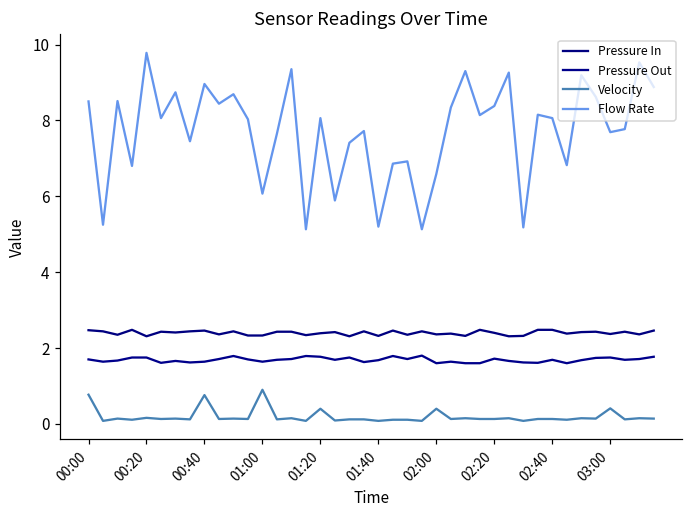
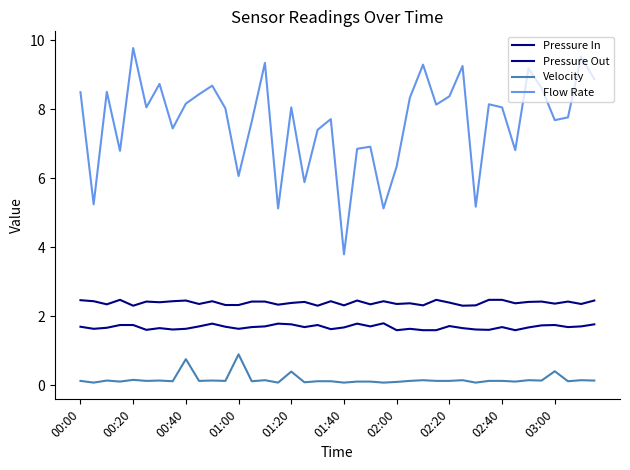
Velocity, 00:00: 0.8 -> 0.1
Flow Rate, 00:40: 9.0 -> 8.2
Flow Rate, 01:40: 5.2 -> 3.8
Velocity, 02:00: 0.4 -> 0.1
Flow Rate, 02:00: 6.6 -> 6.4
